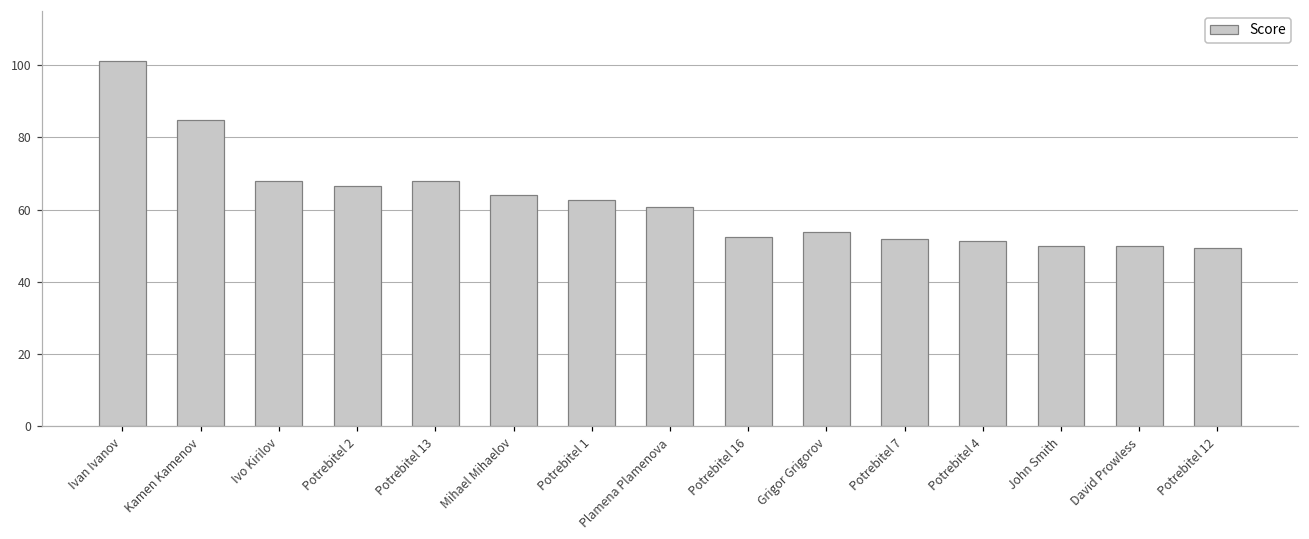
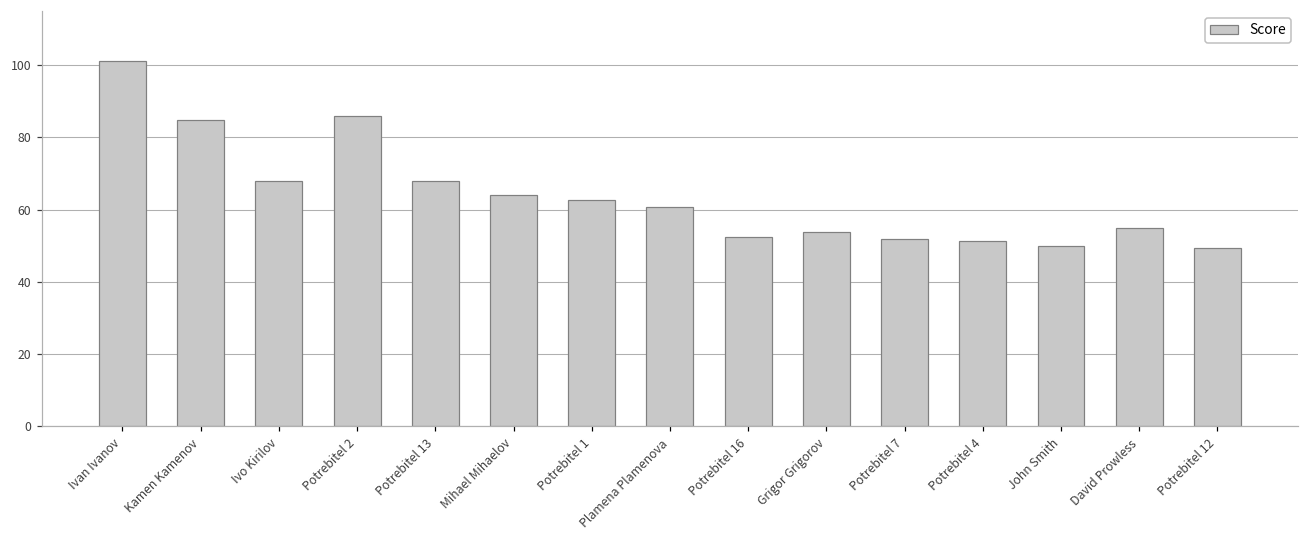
Potrebitel 2: 67 -> 86
David Prowless: 50 -> 55
